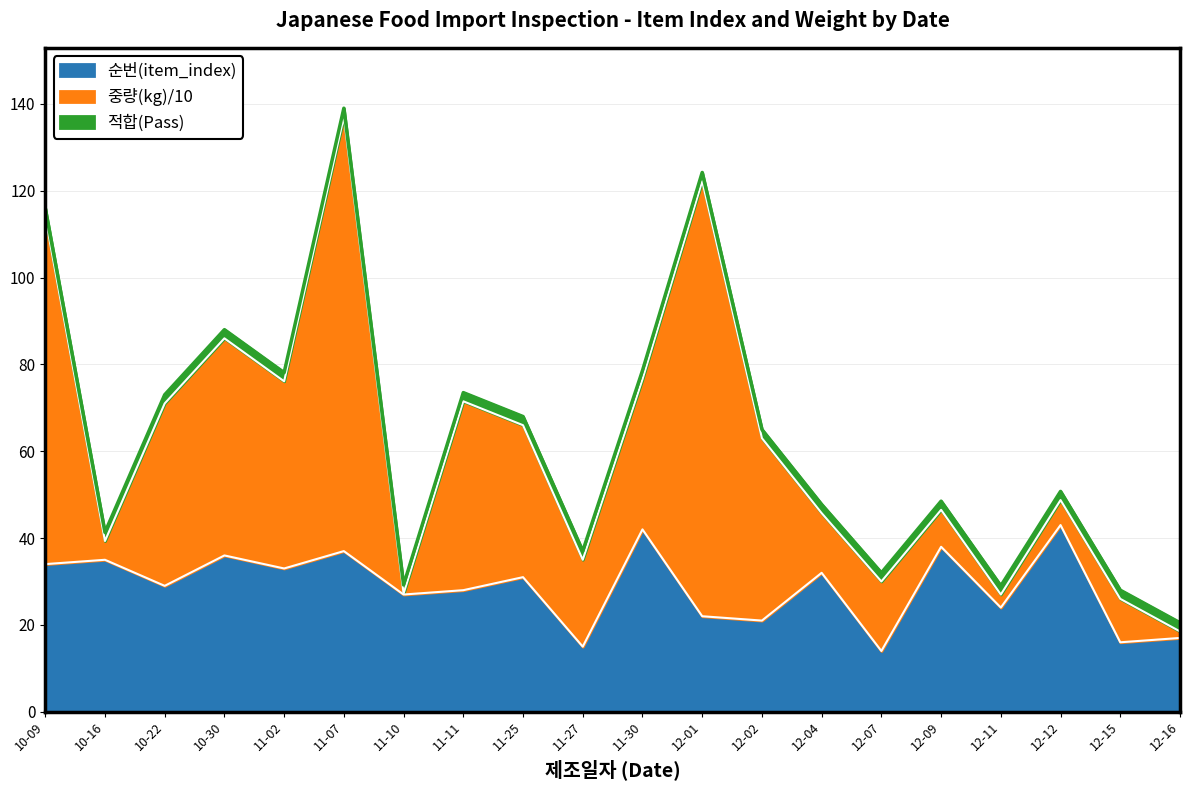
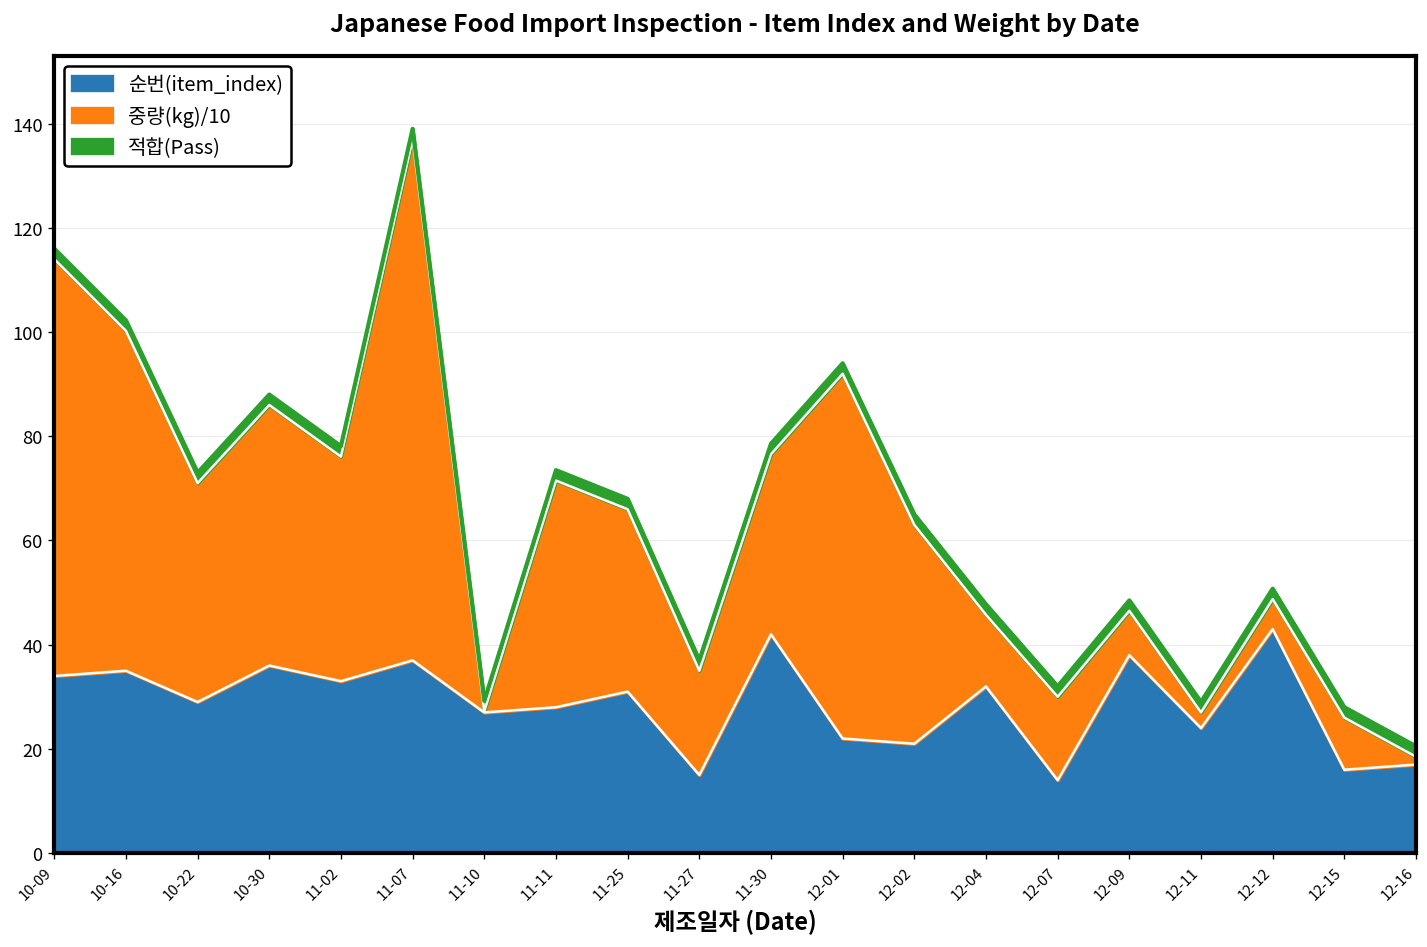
중량(kg)/10, 10-16: 4 -> 65
중량(kg)/10, 12-01: 100 -> 70
